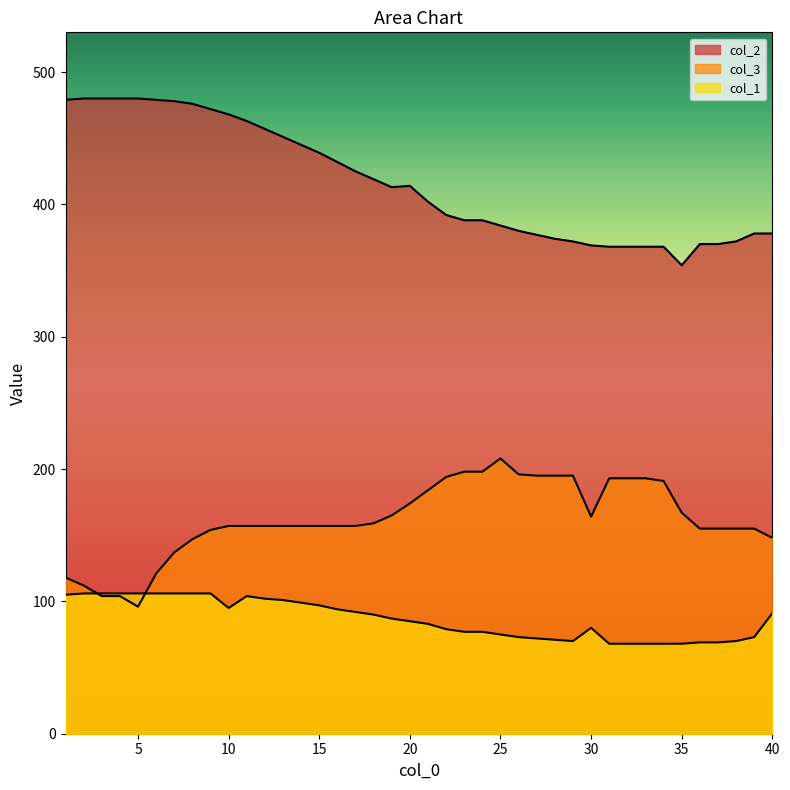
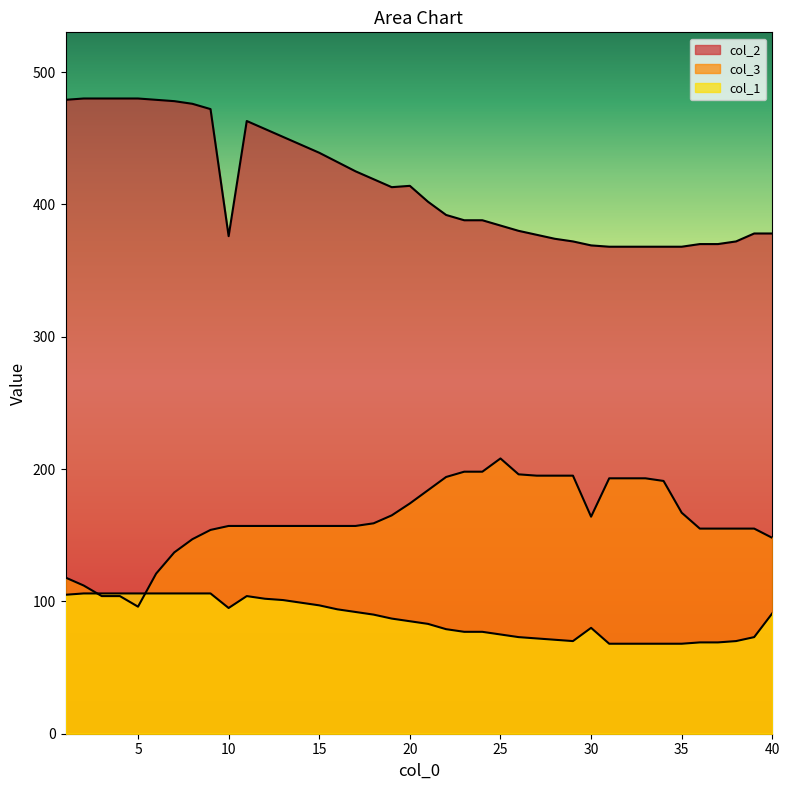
col_2, 10: 468 -> 376
col_2, 35: 354 -> 368
